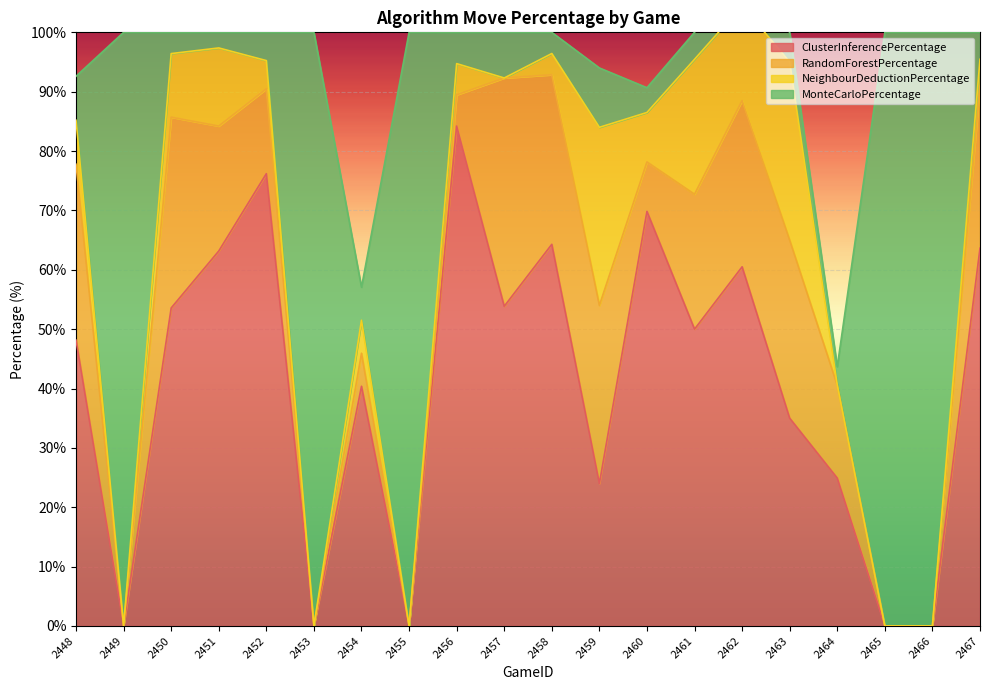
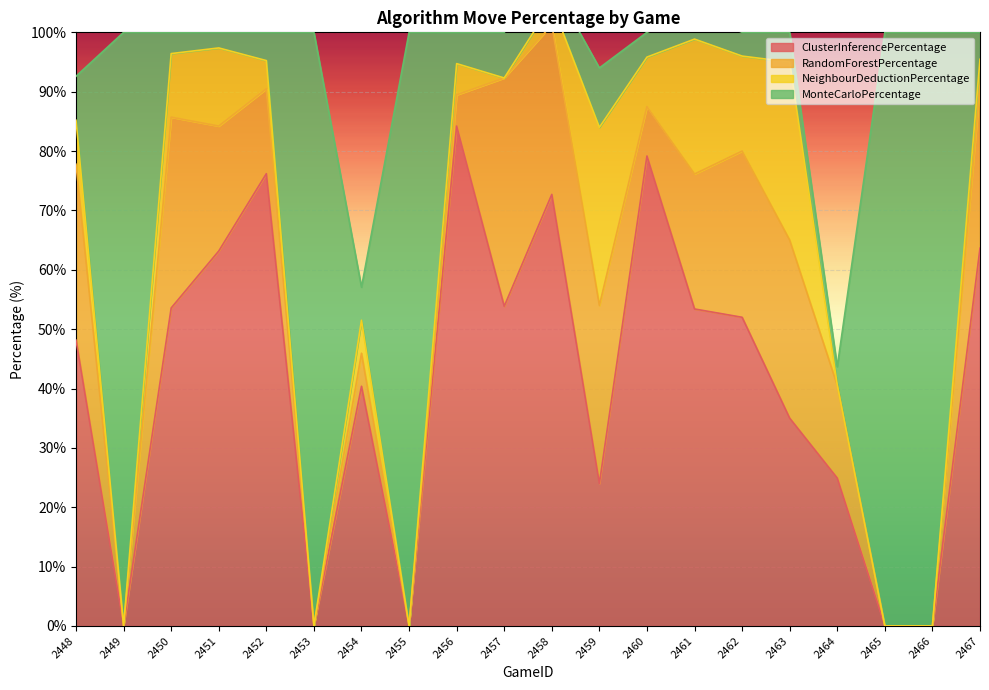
ClusterInferencePercentage, 2458: 64% -> 73%
ClusterInferencePercentage, 2460: 70% -> 79%
ClusterInferencePercentage, 2461: 50% -> 53%
ClusterInferencePercentage, 2462: 61% -> 52%
